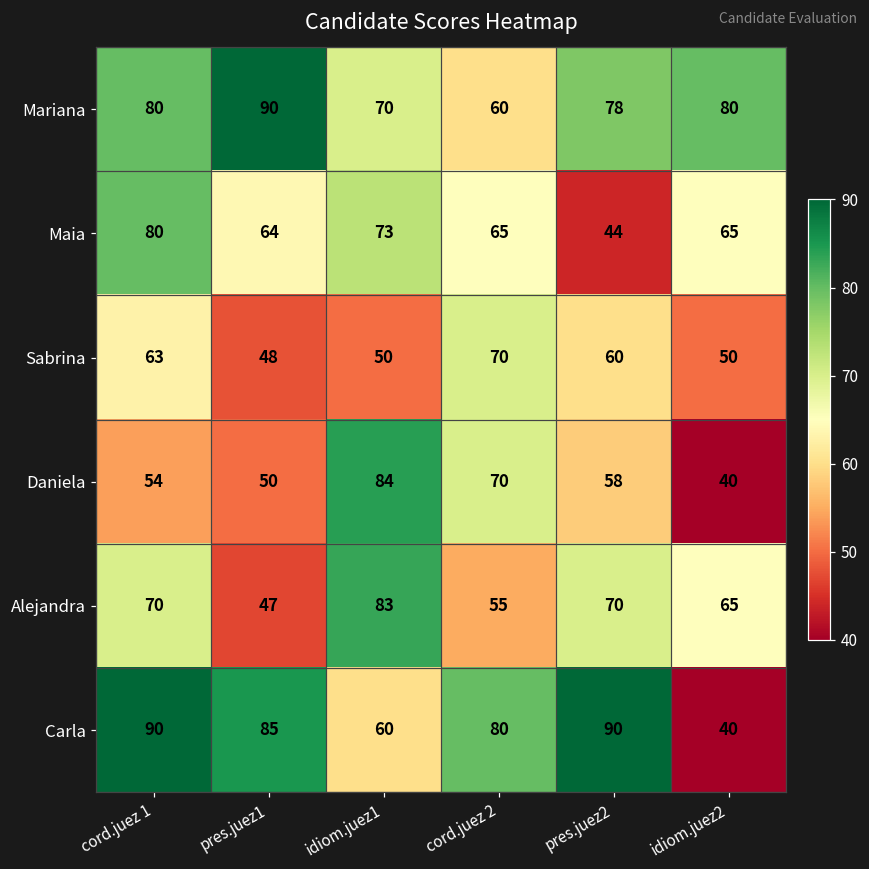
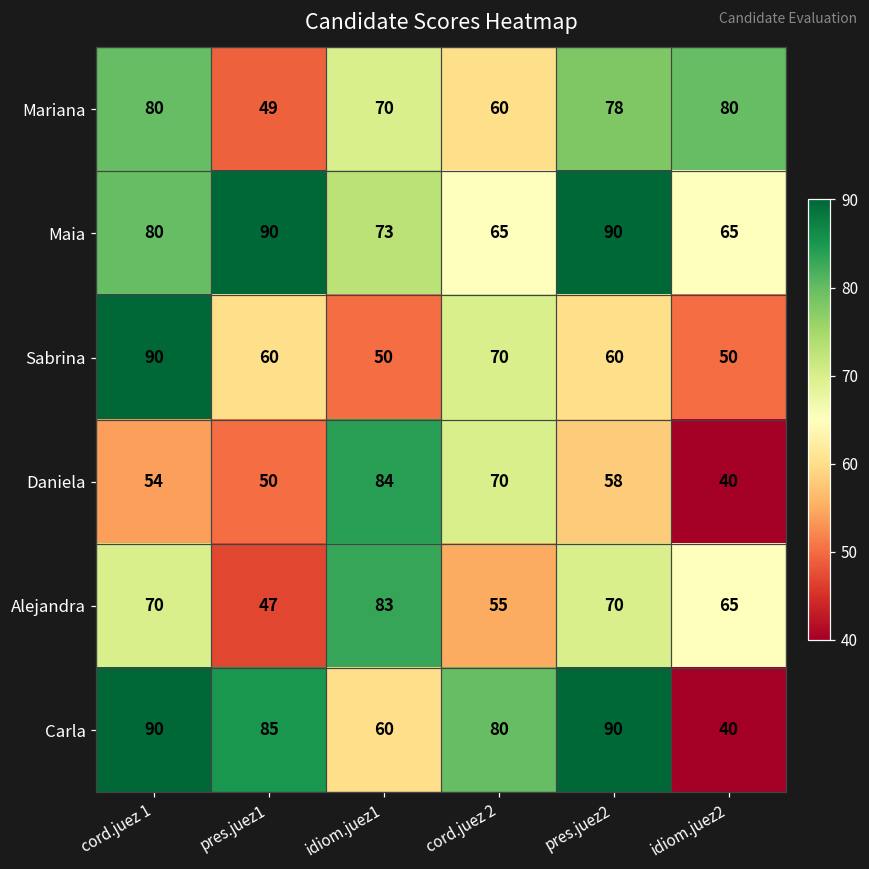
Mariana, pres.juez1: 90 -> 49
Maia, pres.juez1: 64 -> 90
Maia, pres.juez2: 44 -> 90
Sabrina, cord.juez 1: 63 -> 90
Sabrina, pres.juez1: 48 -> 60
